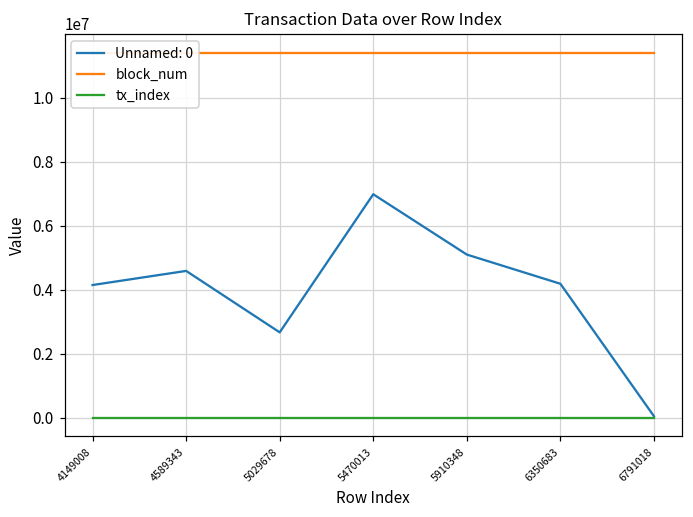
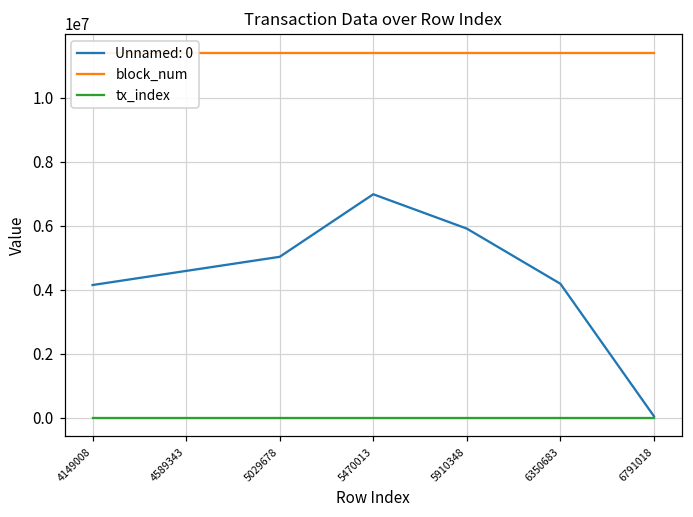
Unnamed: 0, 5029678: 2700000 -> 5000000
Unnamed: 0, 5910348: 5100000 -> 5900000
